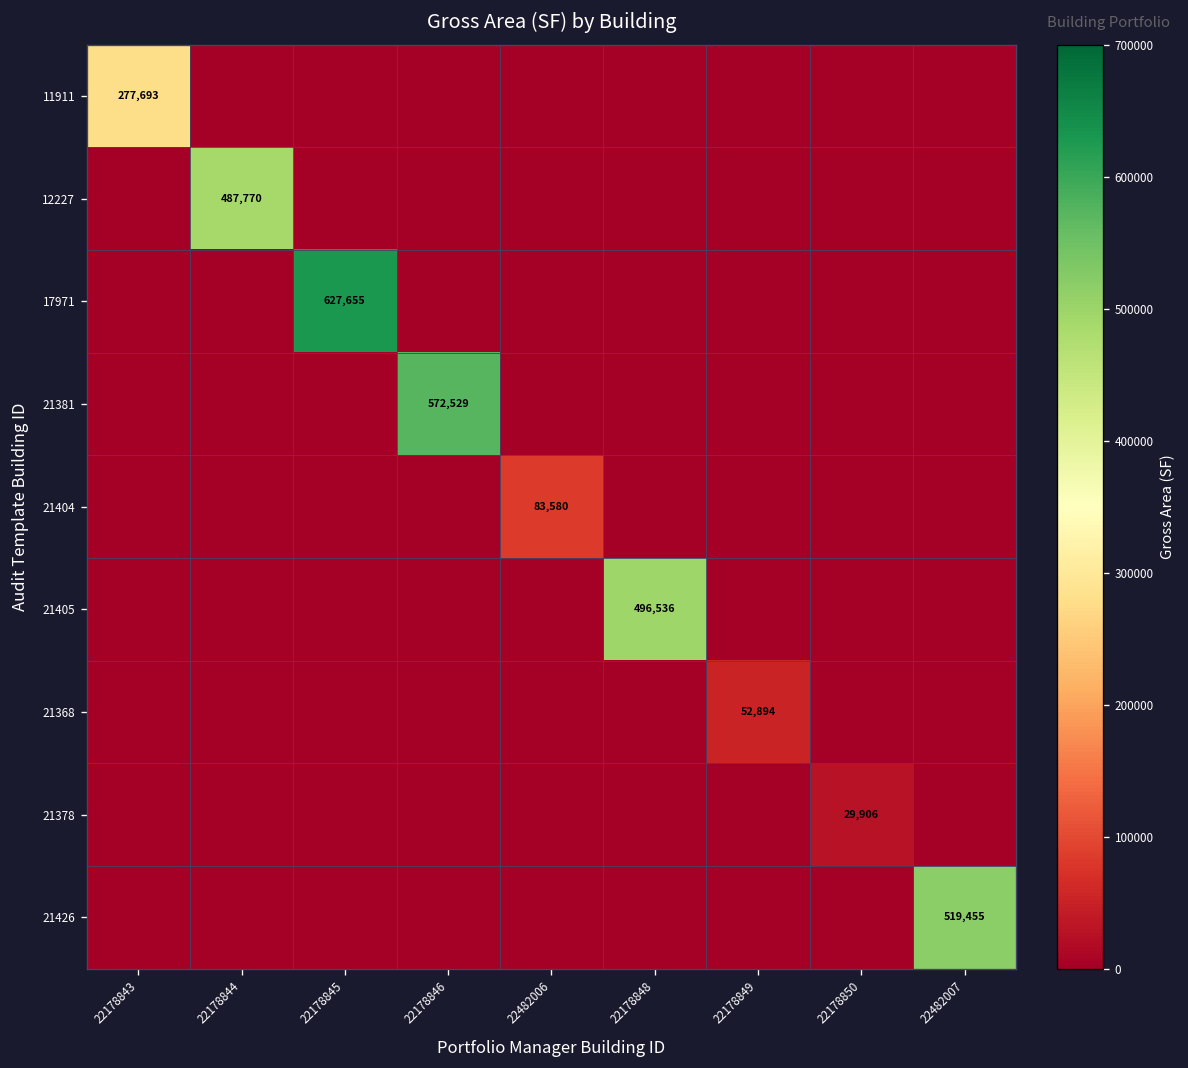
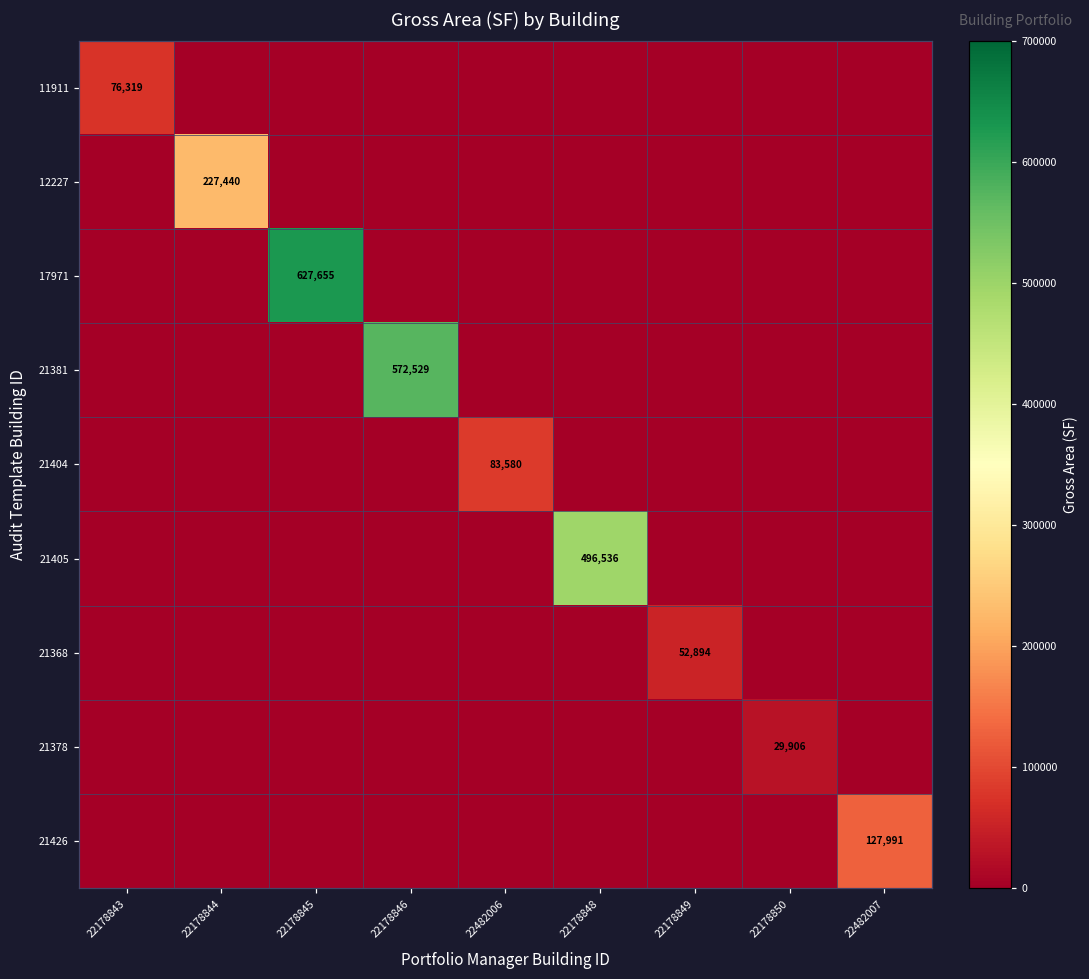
11911, 22178843: 277,693 -> 76,319
12227, 22178844: 487,770 -> 227,440
21426, 22482007: 519,455 -> 127,991
